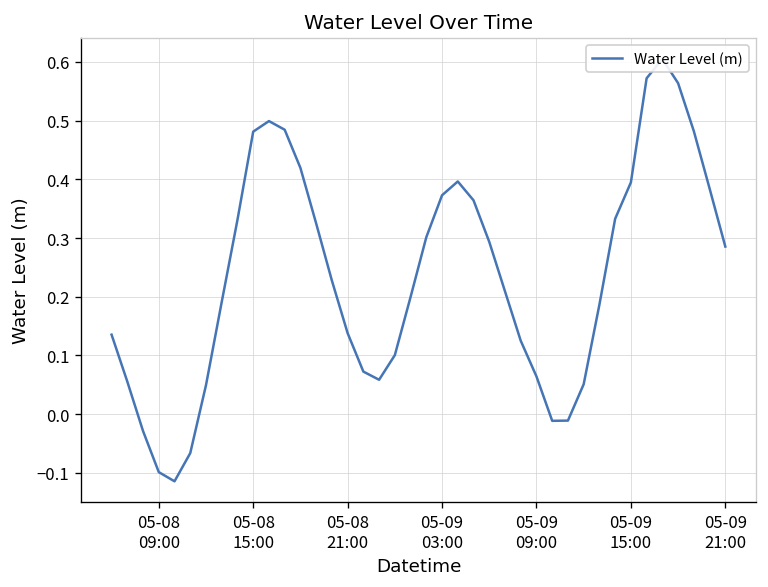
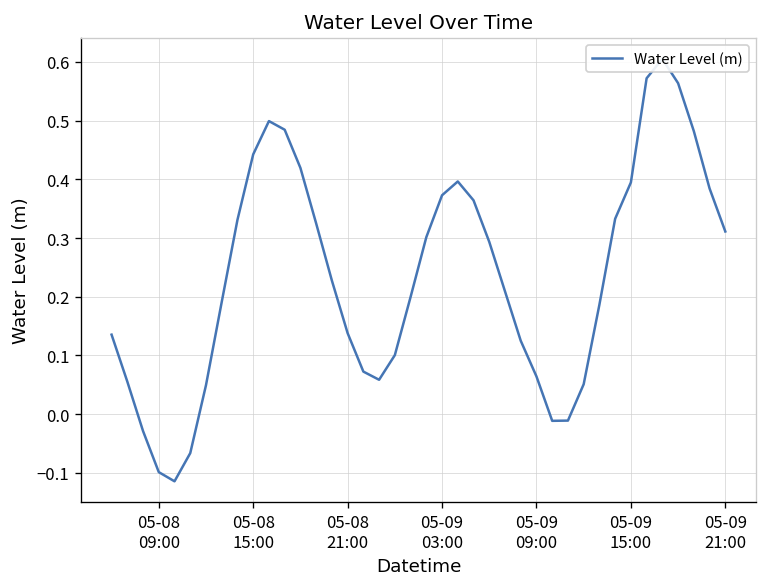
05-08 15:00: 0.48 -> 0.44
05-09 21:00: 0.29 -> 0.31
